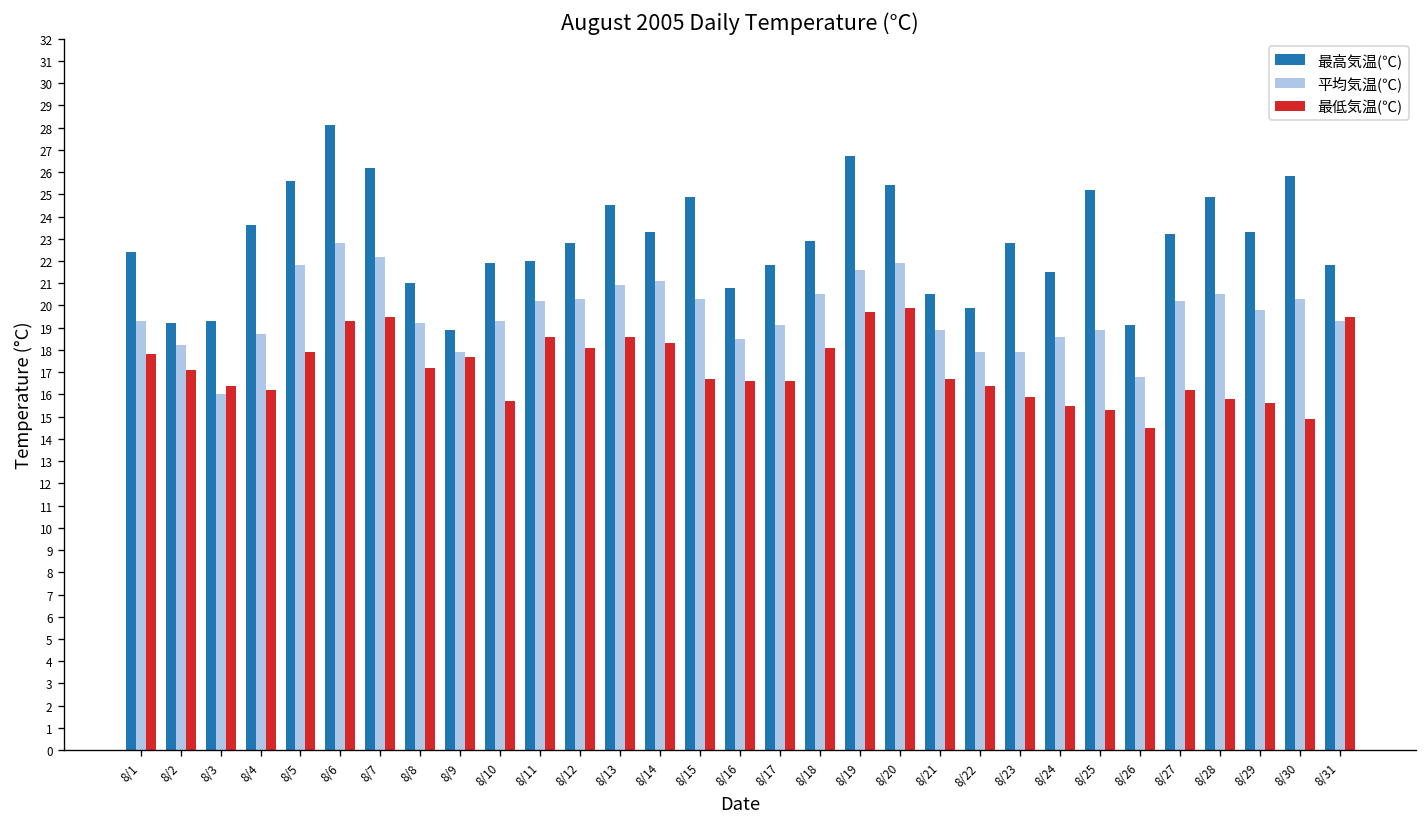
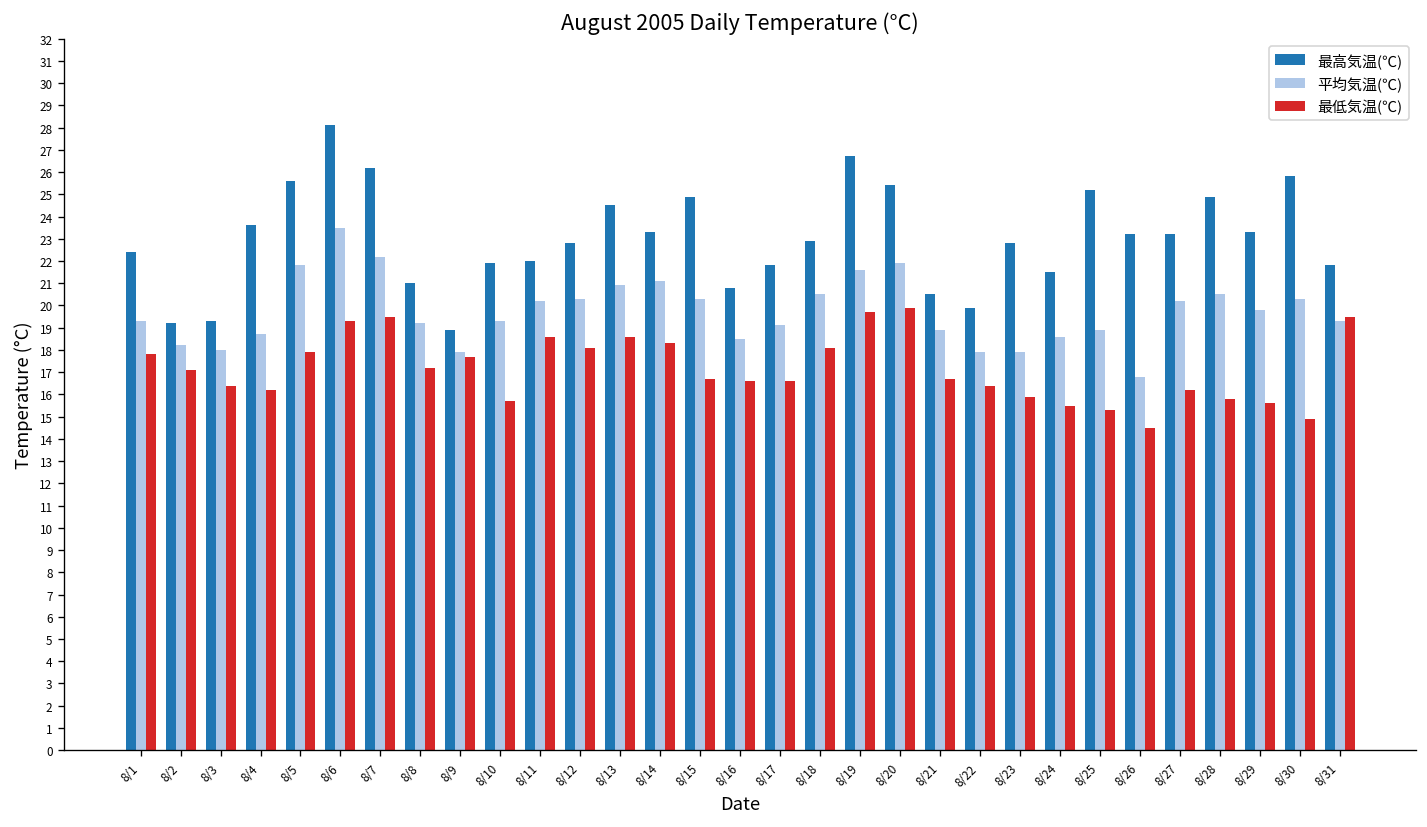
平均気温(℃), 8/3: 16 -> 18
平均気温(℃), 8/6: 22.8 -> 23.5
最高気温(℃), 8/26: 19.1 -> 23.2
